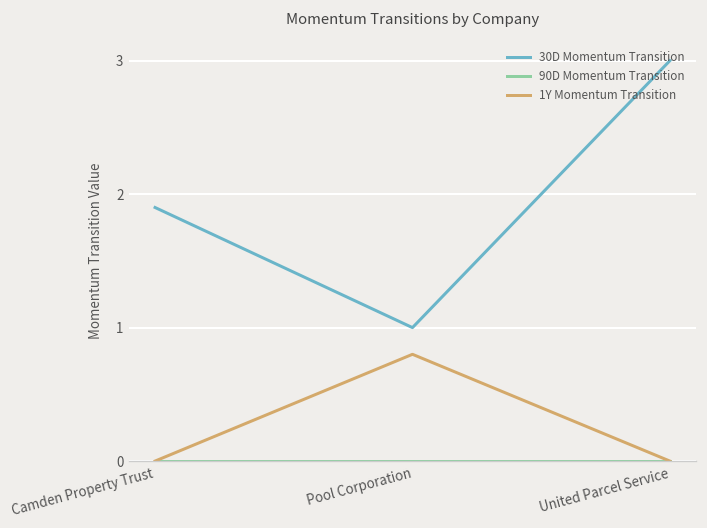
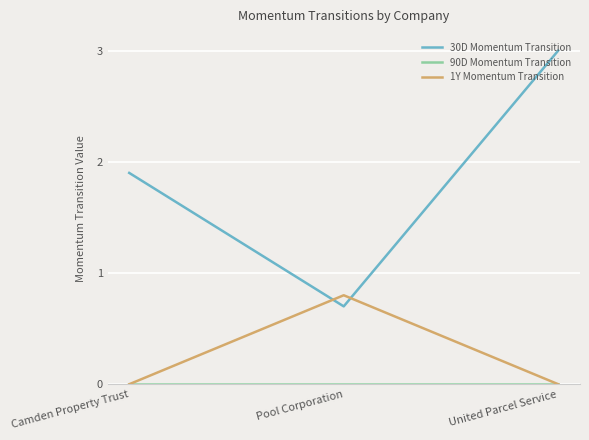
30D Momentum Transition, Pool Corporation: 1.0 -> 0.7
